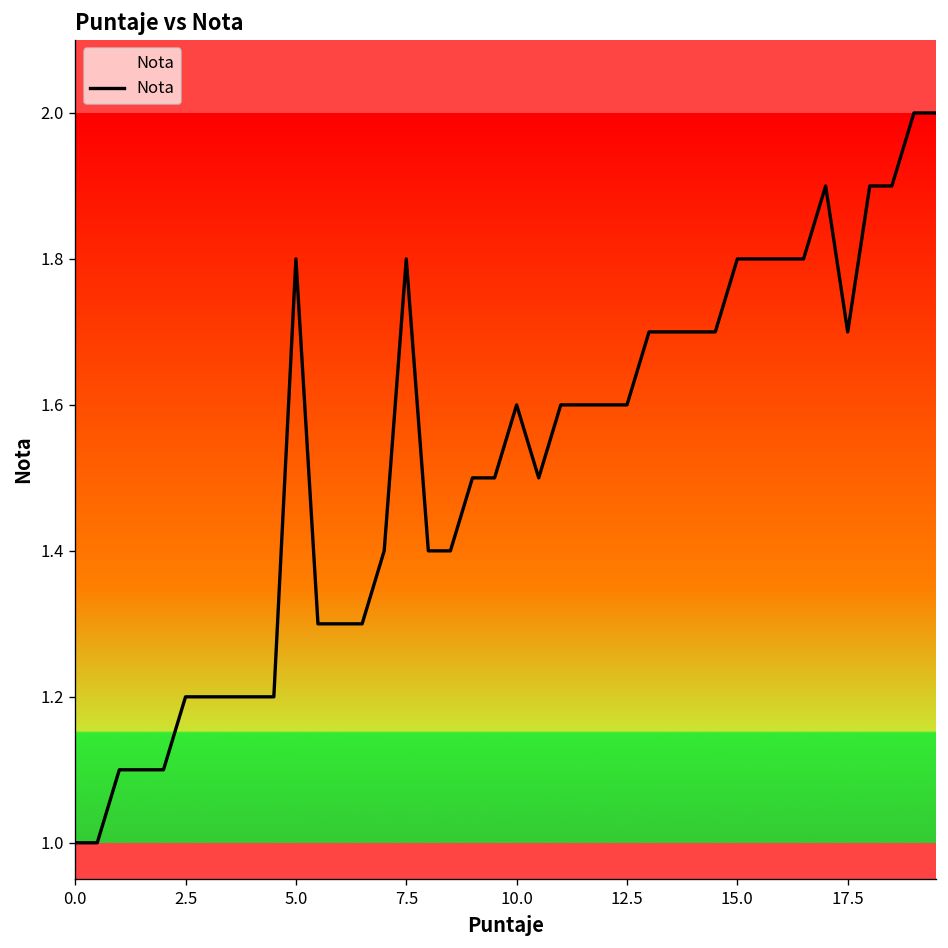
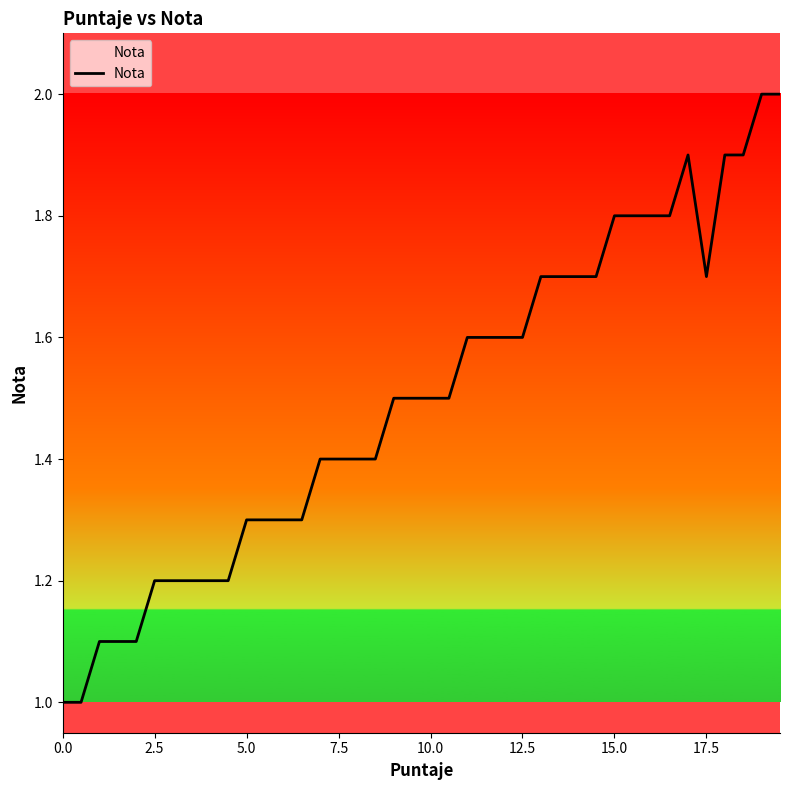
5.0: 1.8 -> 1.3
7.5: 1.8 -> 1.4
10.0: 1.6 -> 1.5
